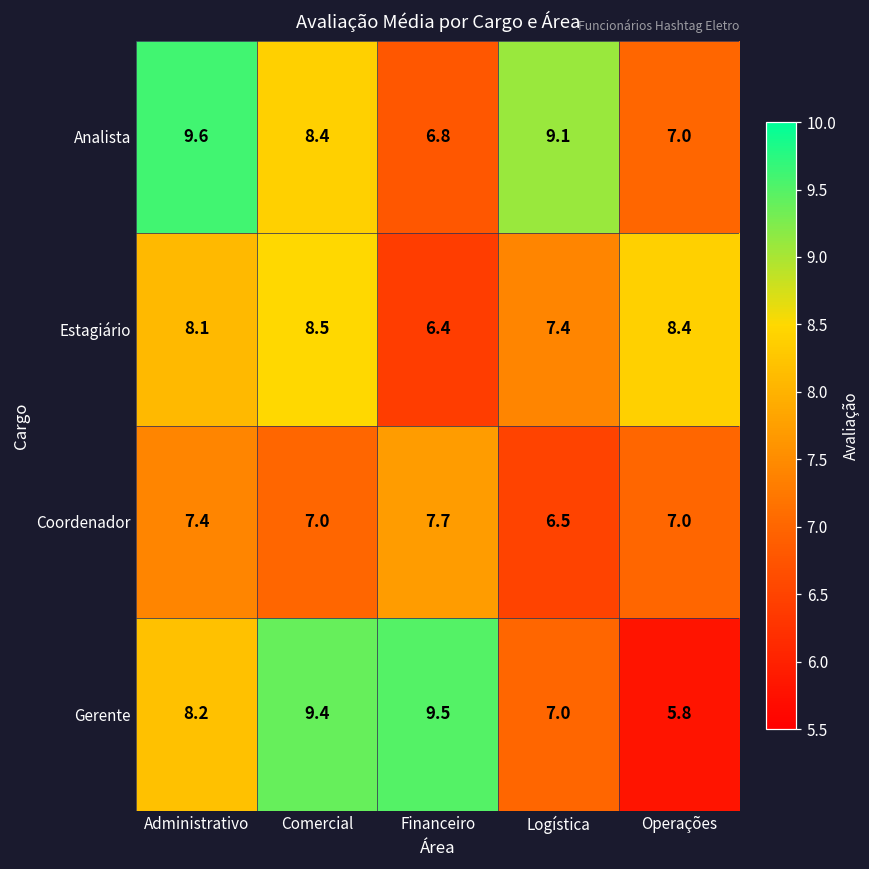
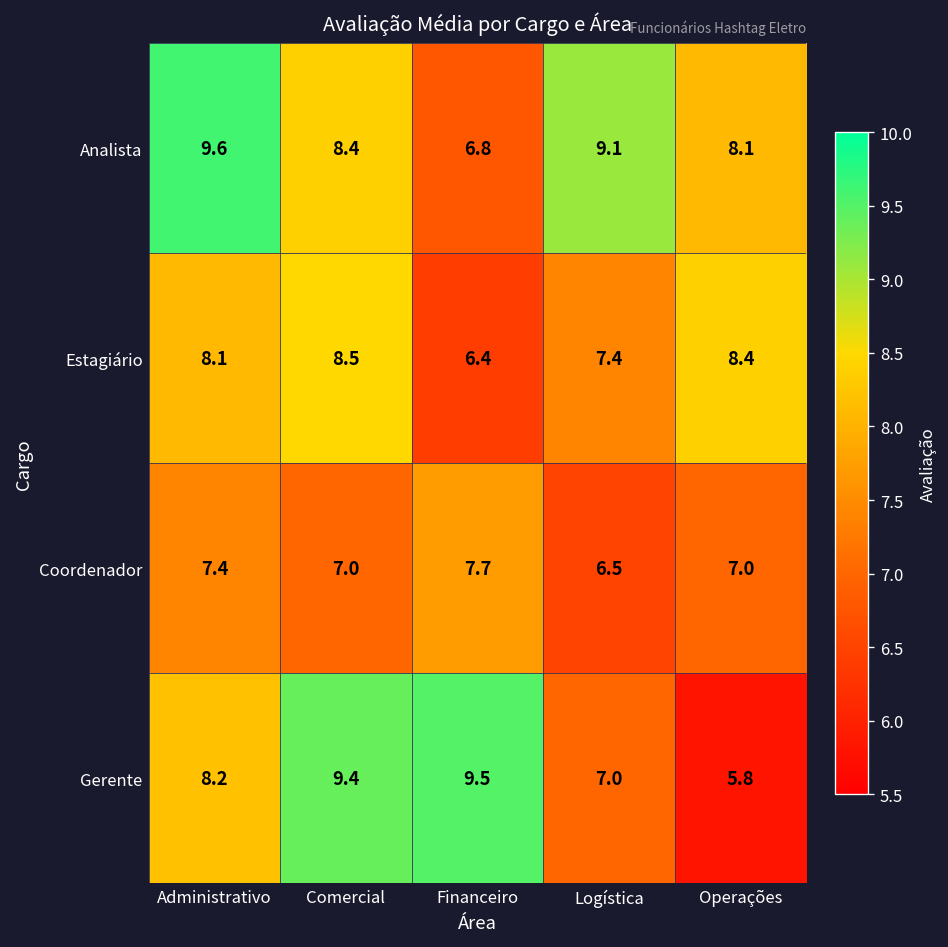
Analista, Operações: 7.0 -> 8.1
